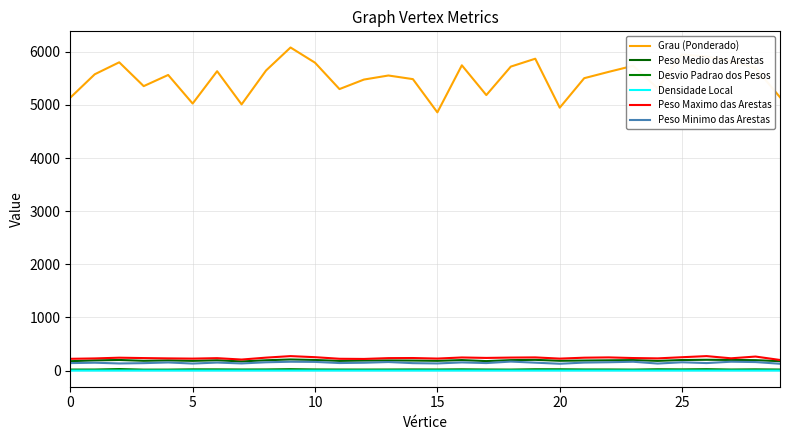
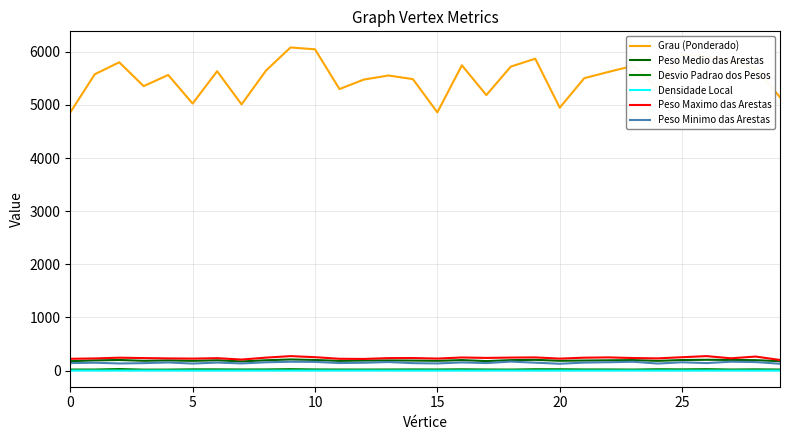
Grau (Ponderado), 0: 5100 -> 4900
Grau (Ponderado), 10: 5800 -> 6000
